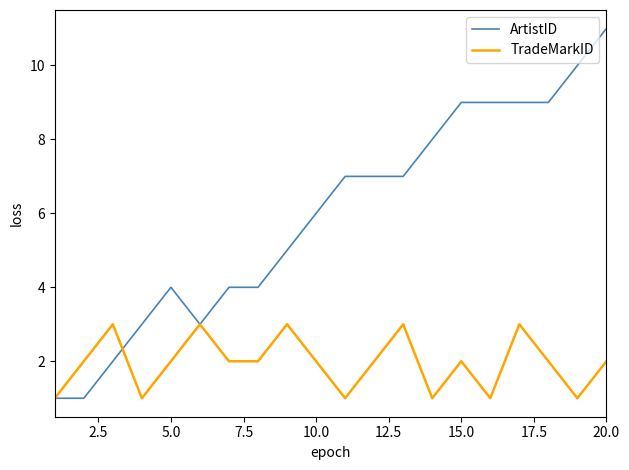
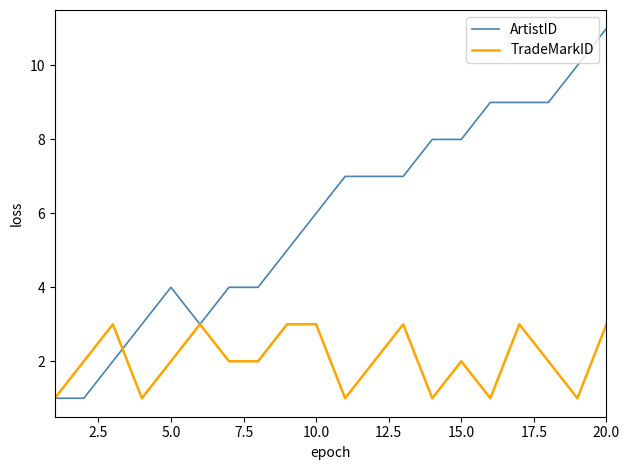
TradeMarkID, 10.0: 2 -> 3
ArtistID, 15.0: 9 -> 8
TradeMarkID, 20.0: 2 -> 3
